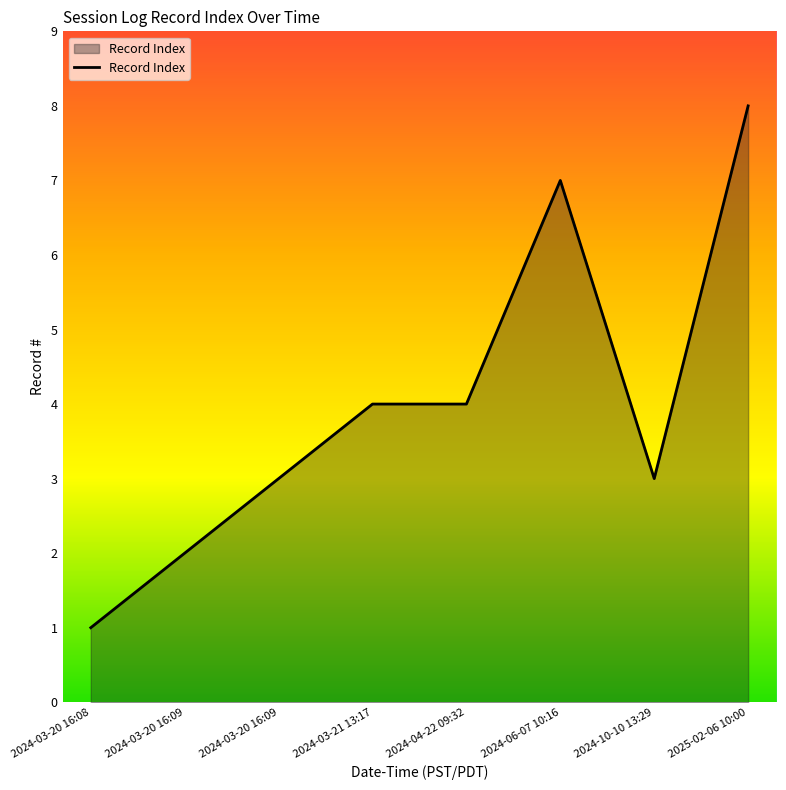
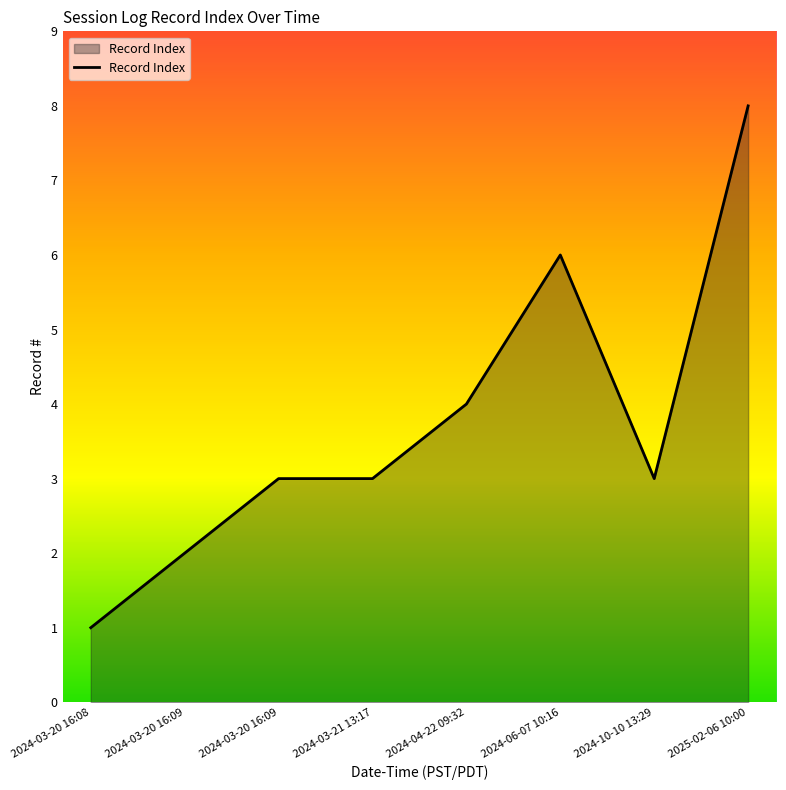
2024-03-21 13:17: 4 -> 3
2024-06-07 10:16: 7 -> 6
